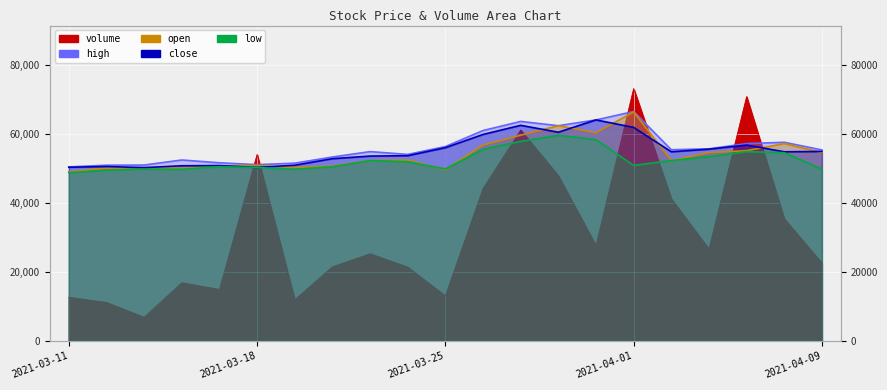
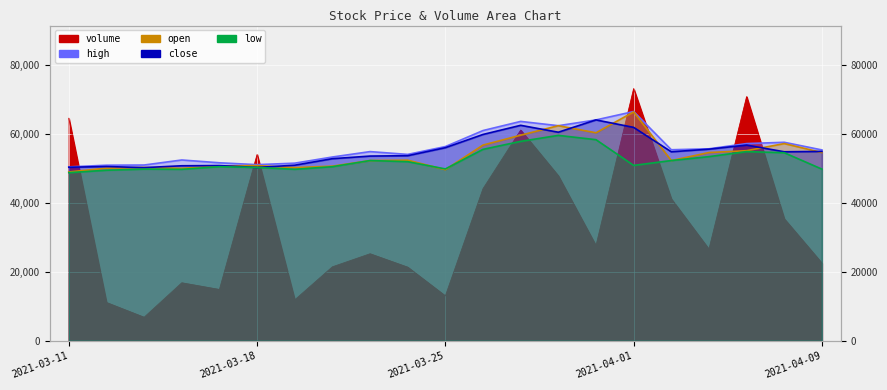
volume, 2021-03-11: 13,000 -> 65,000
